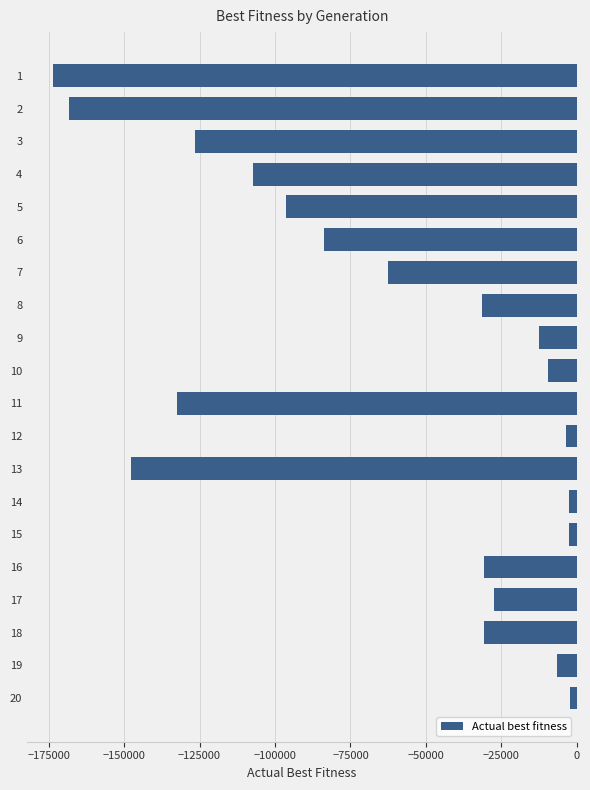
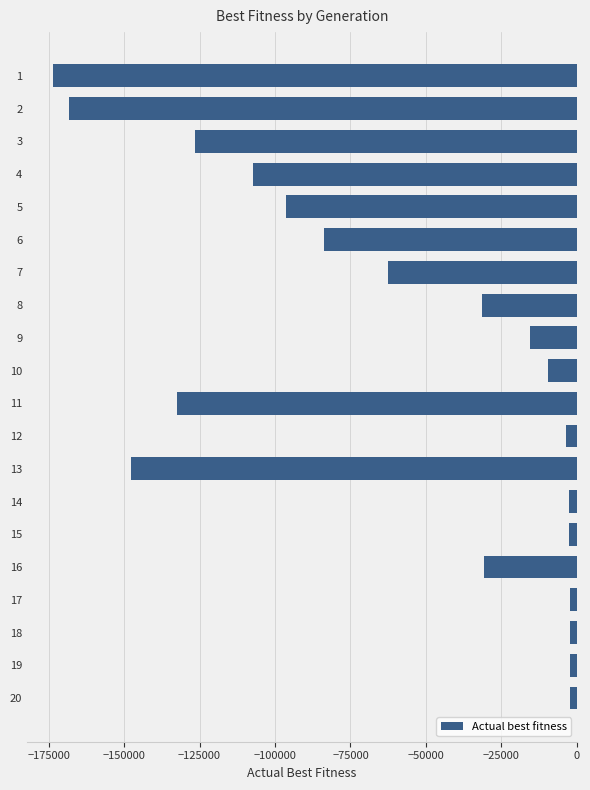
9: -13000 -> -15000
17: -28000 -> -2000
18: -31000 -> -2000
19: -6000 -> -2000
